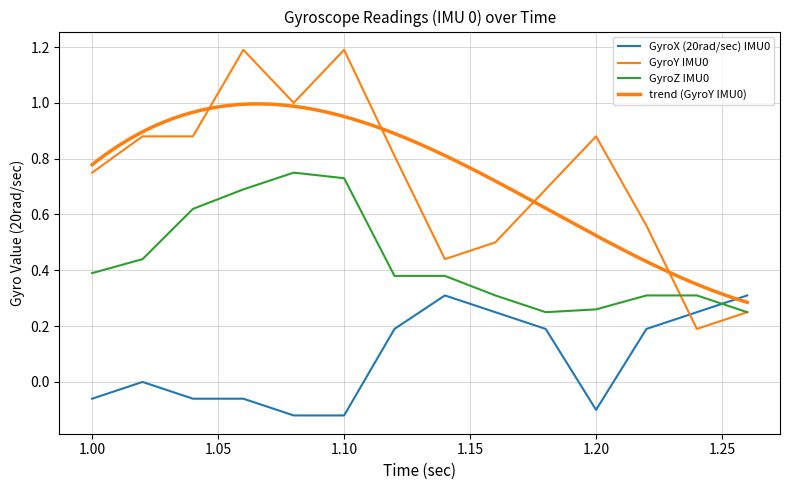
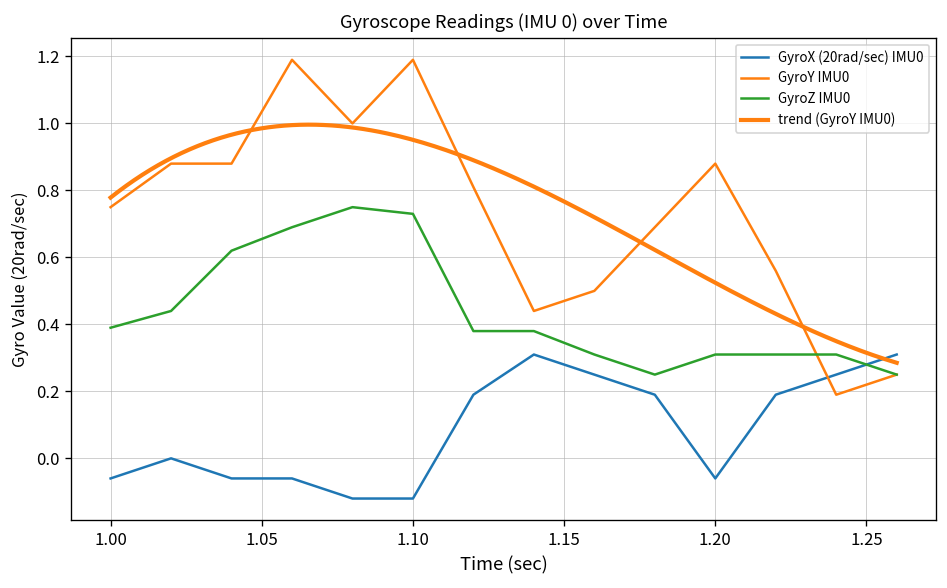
GyroX (20rad/sec) IMU0, 1.20: -0.10 -> -0.06
GyroZ IMU0, 1.20: 0.26 -> 0.31
